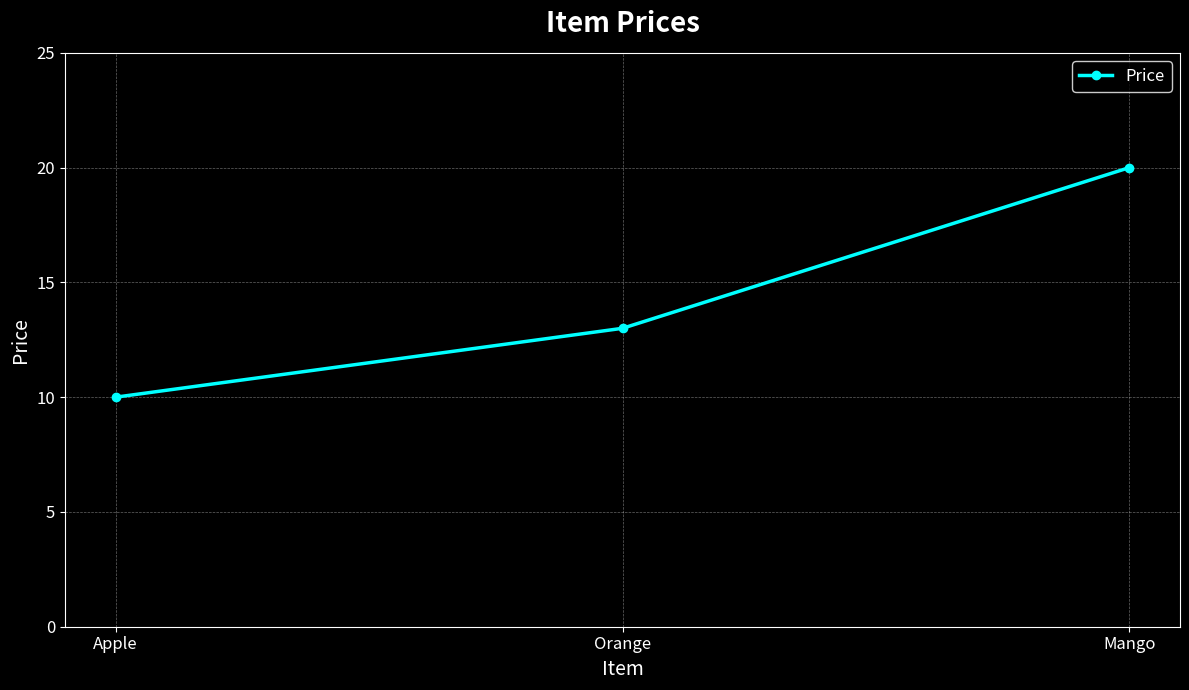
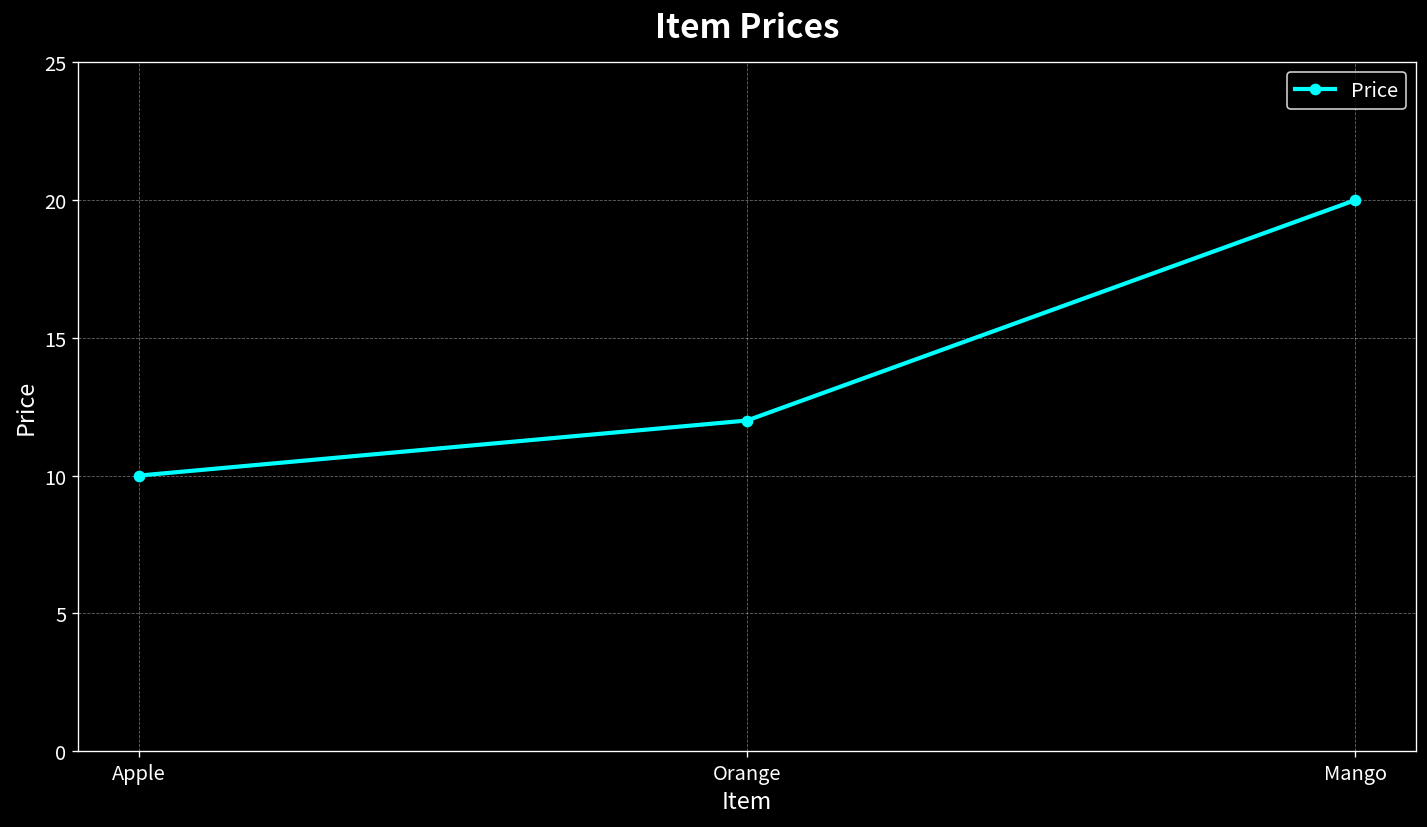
Orange: 13 -> 12
